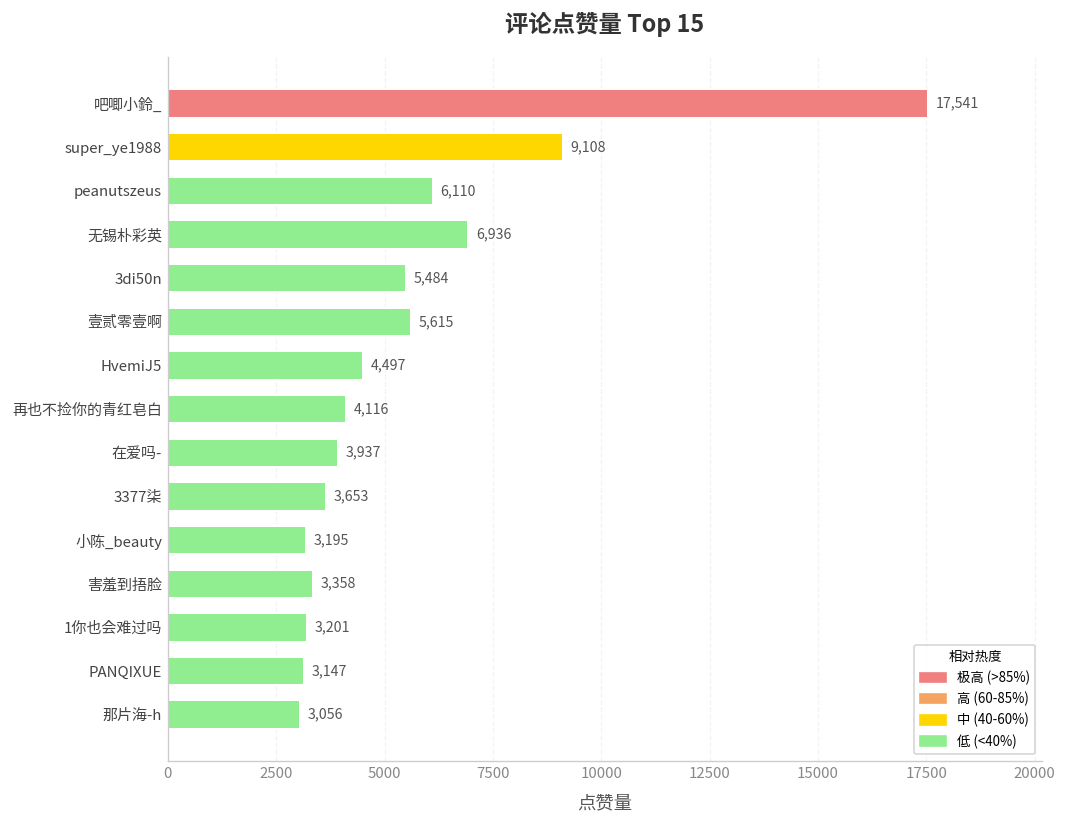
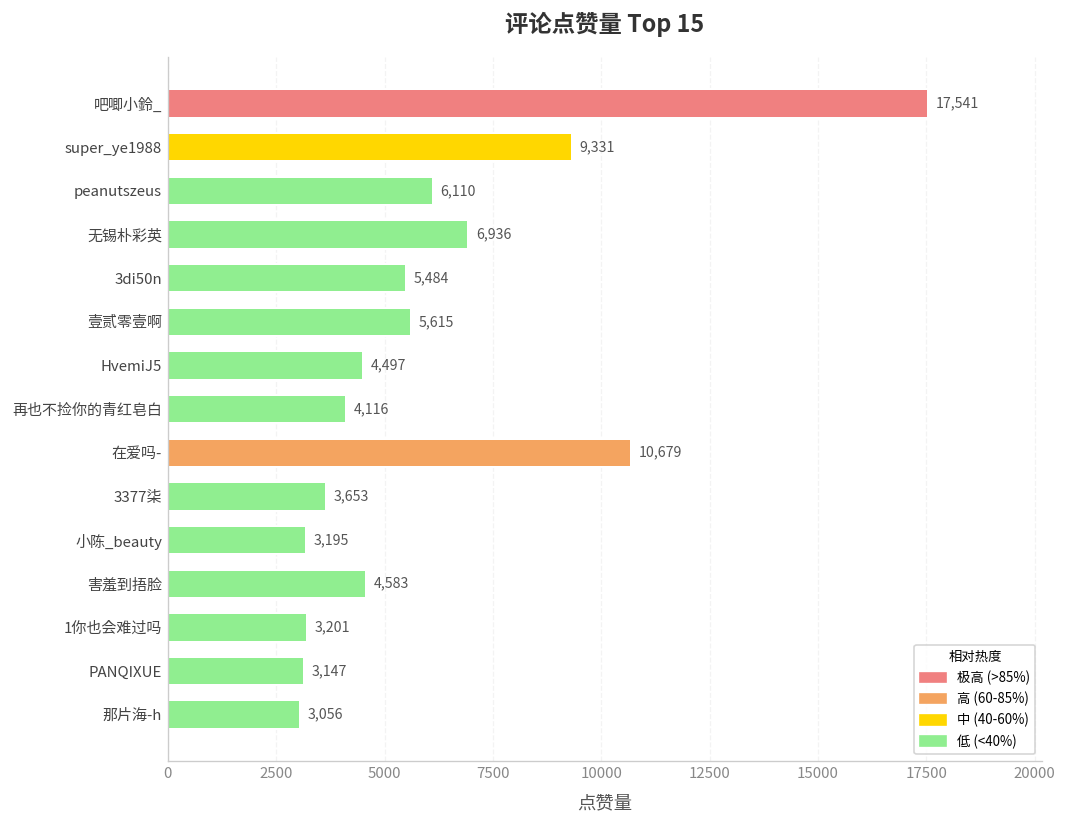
super_ye1988: 9,108 -> 9,331
在爱吗-: 3,937 -> 10,679
害羞到捂脸: 3,358 -> 4,583
